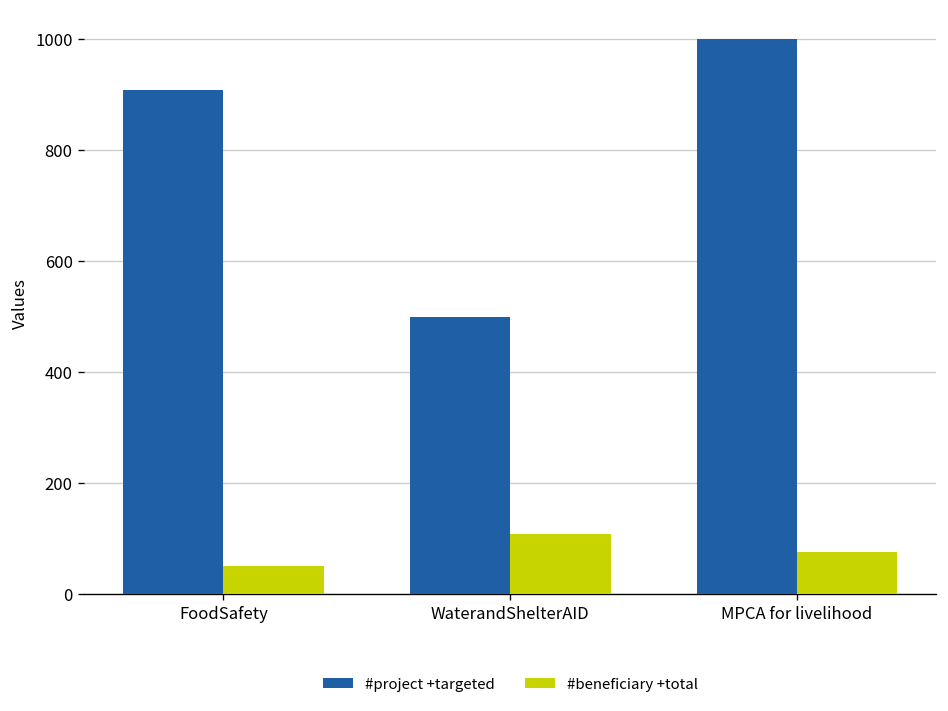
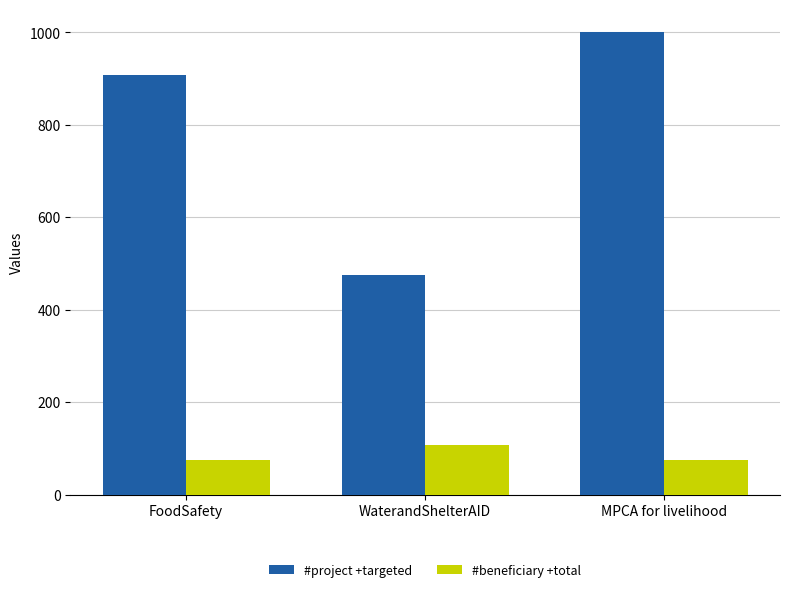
#beneficiary +total, FoodSafety: 50 -> 80
#project +targeted, WaterandShelterAID: 500 -> 480
